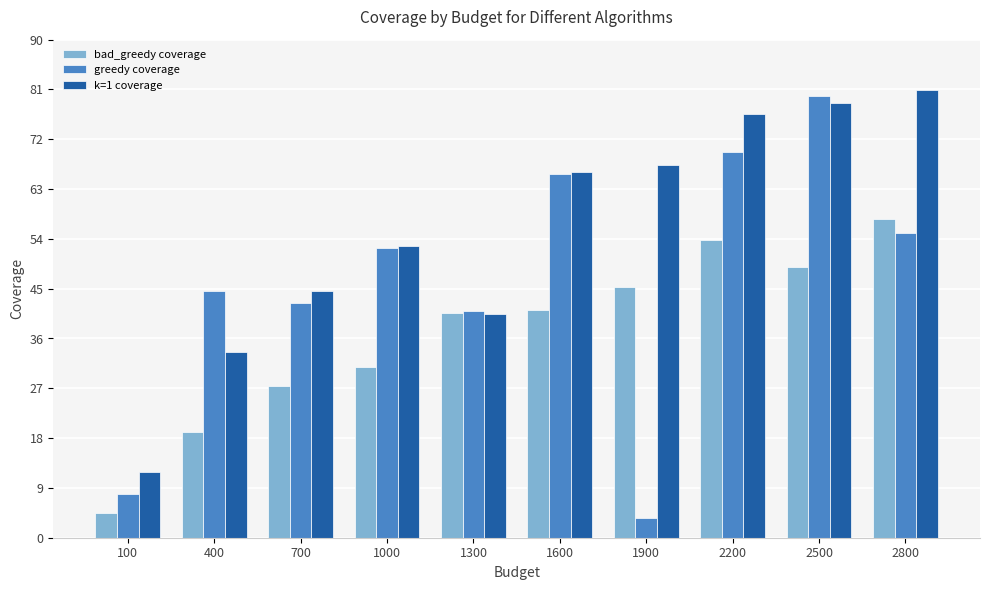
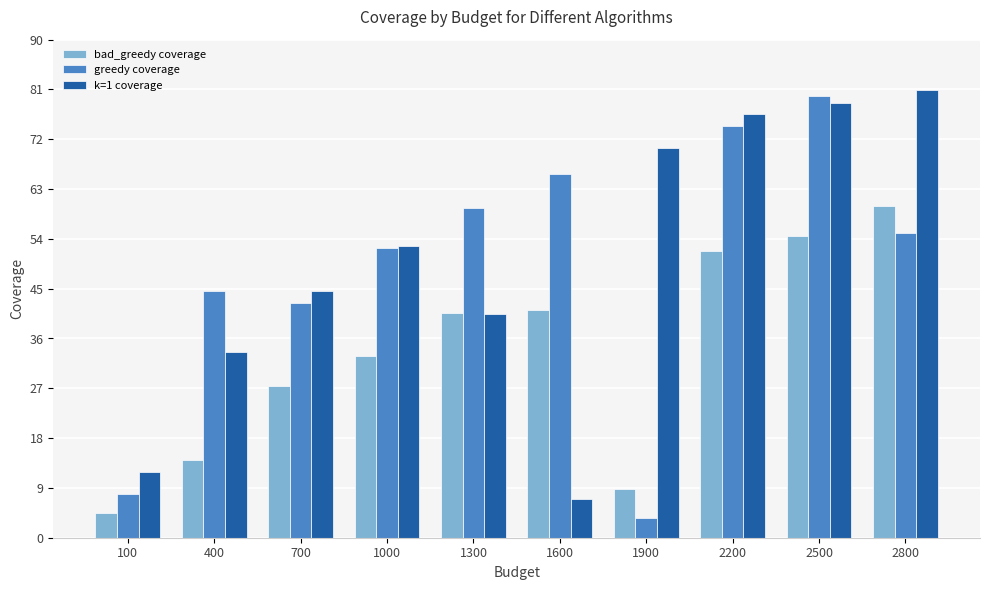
bad_greedy coverage, 400: 19 -> 14
bad_greedy coverage, 1000: 31 -> 33
greedy coverage, 1300: 41 -> 60
k=1 coverage, 1600: 66 -> 7
bad_greedy coverage, 1900: 45 -> 9
k=1 coverage, 1900: 67 -> 71
bad_greedy coverage, 2200: 54 -> 52
greedy coverage, 2200: 70 -> 74
bad_greedy coverage, 2500: 49 -> 55
bad_greedy coverage, 2800: 58 -> 60
